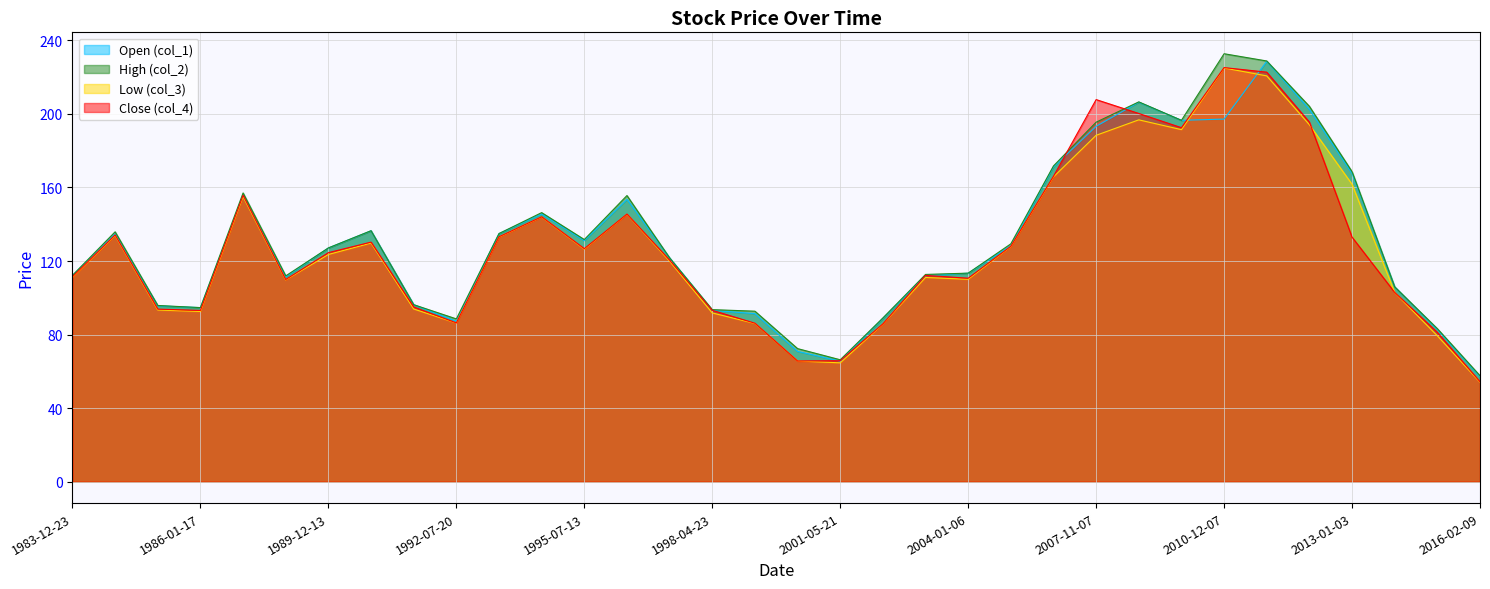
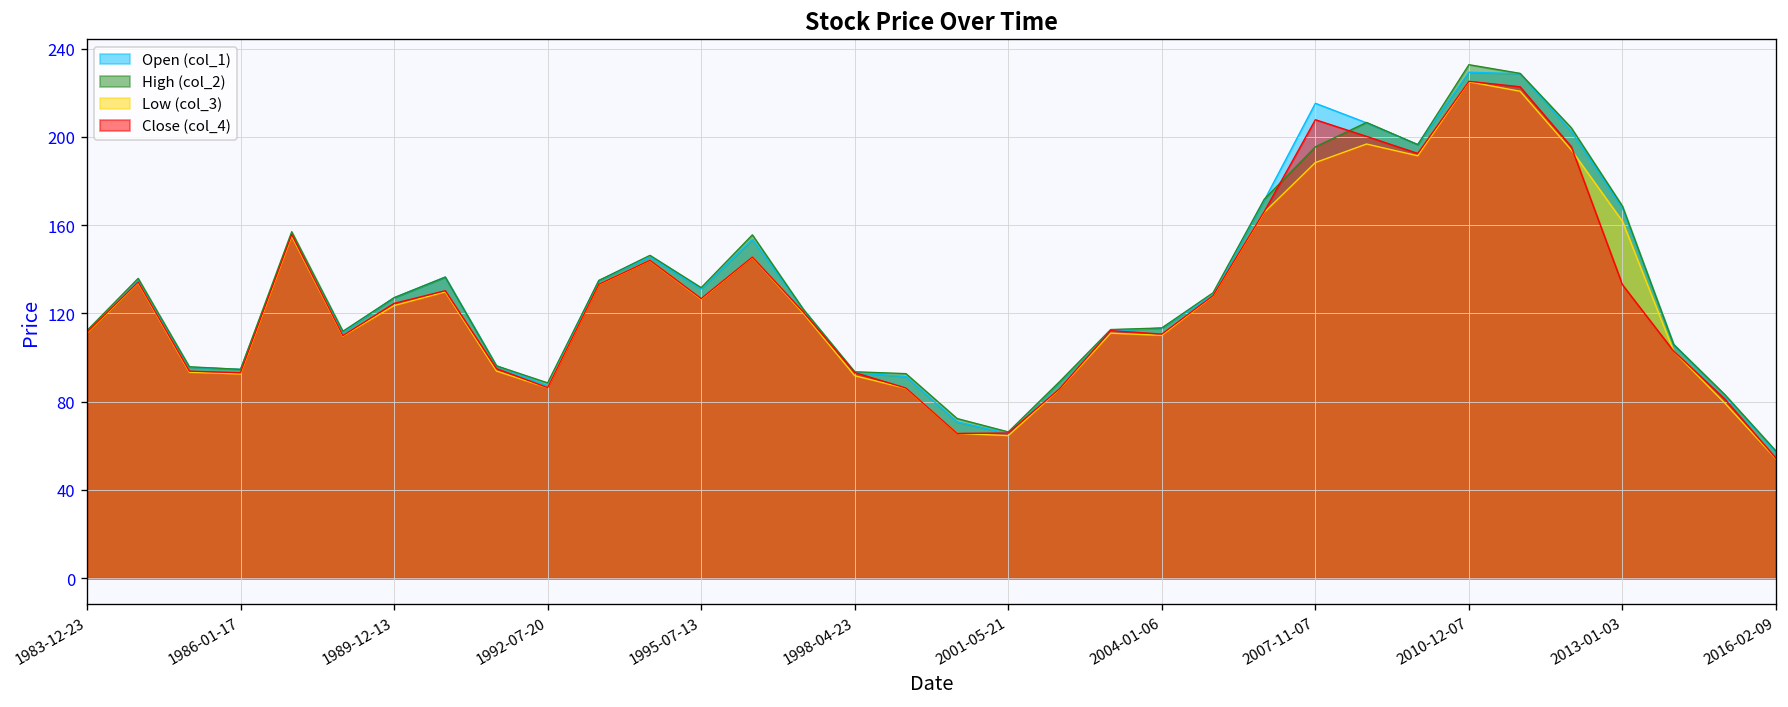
Open (col_1), 2007-11-07: 193 -> 215
Open (col_1), 2010-12-07: 197 -> 229
